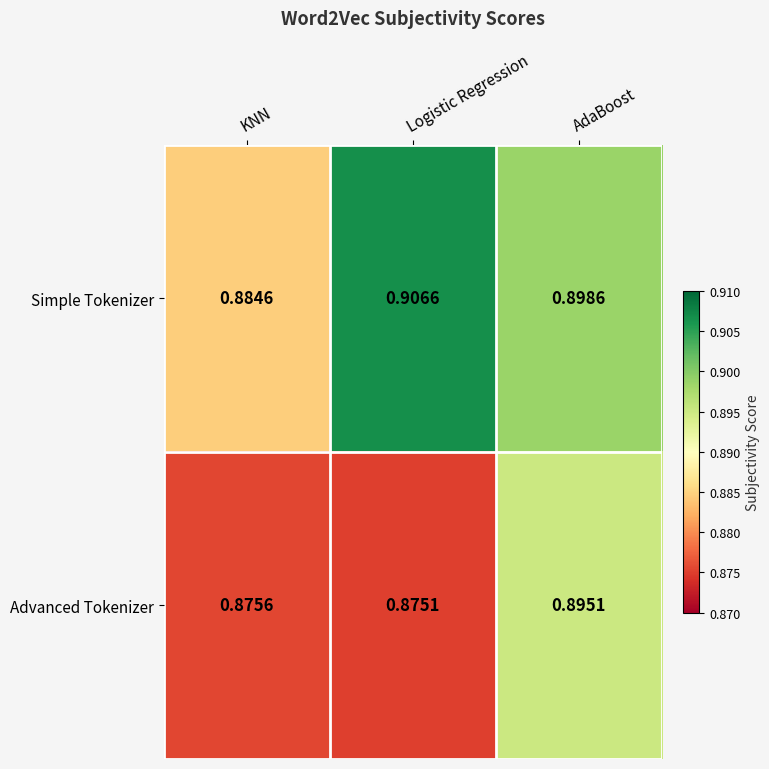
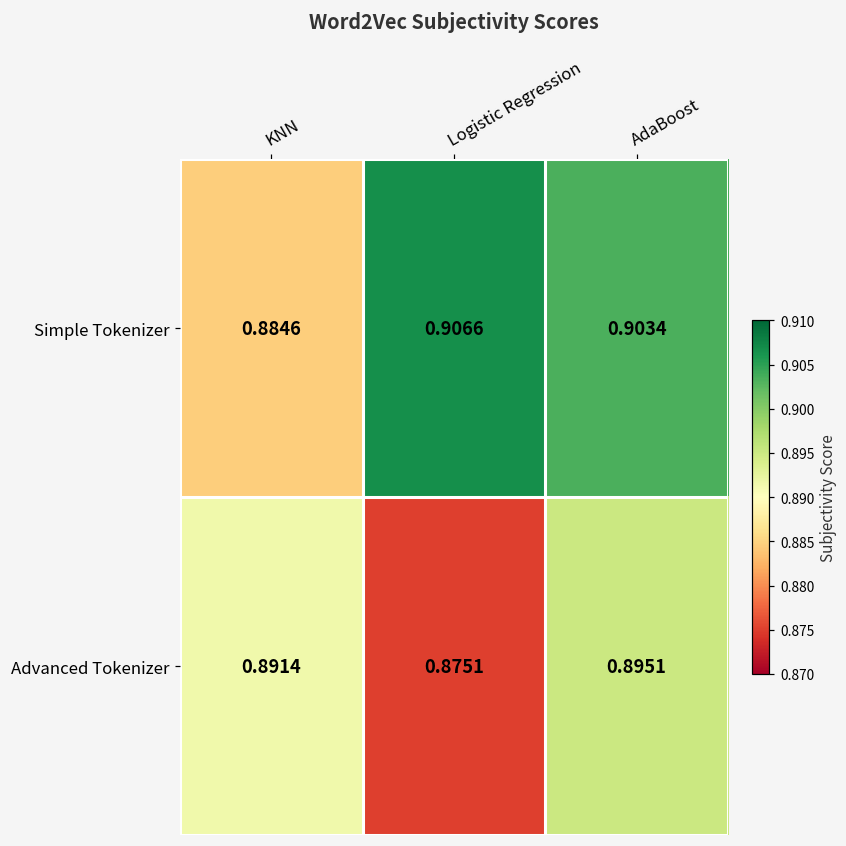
Simple Tokenizer, AdaBoost: 0.8986 -> 0.9034
Advanced Tokenizer, KNN: 0.8756 -> 0.8914
